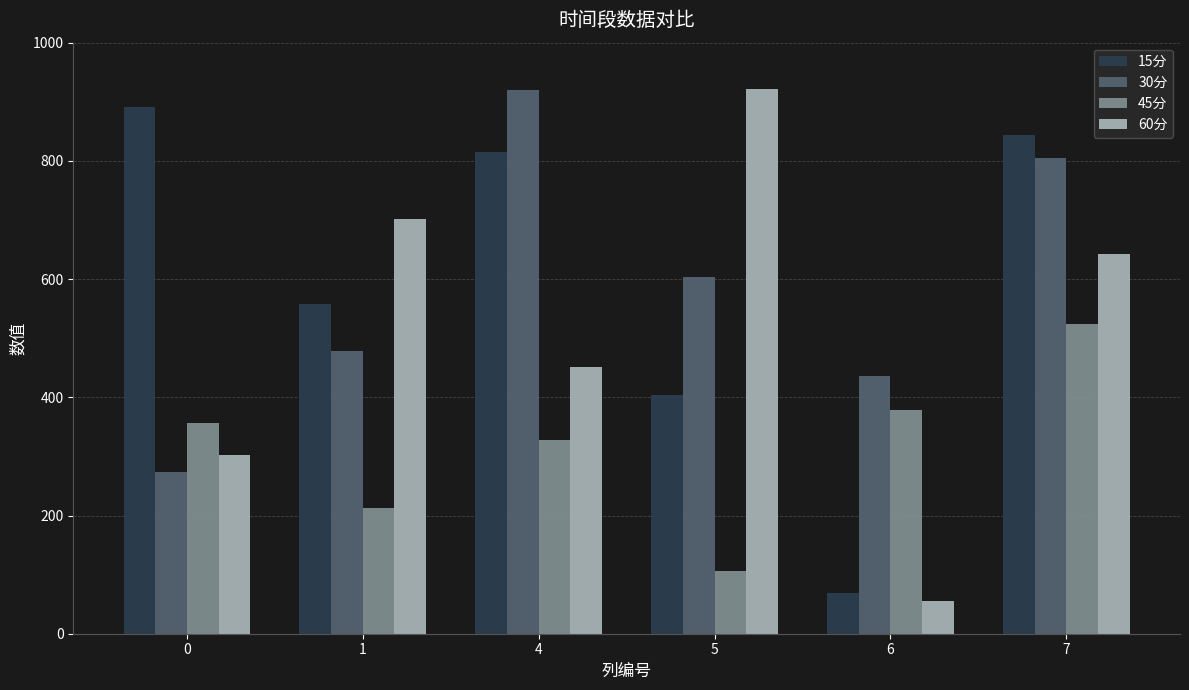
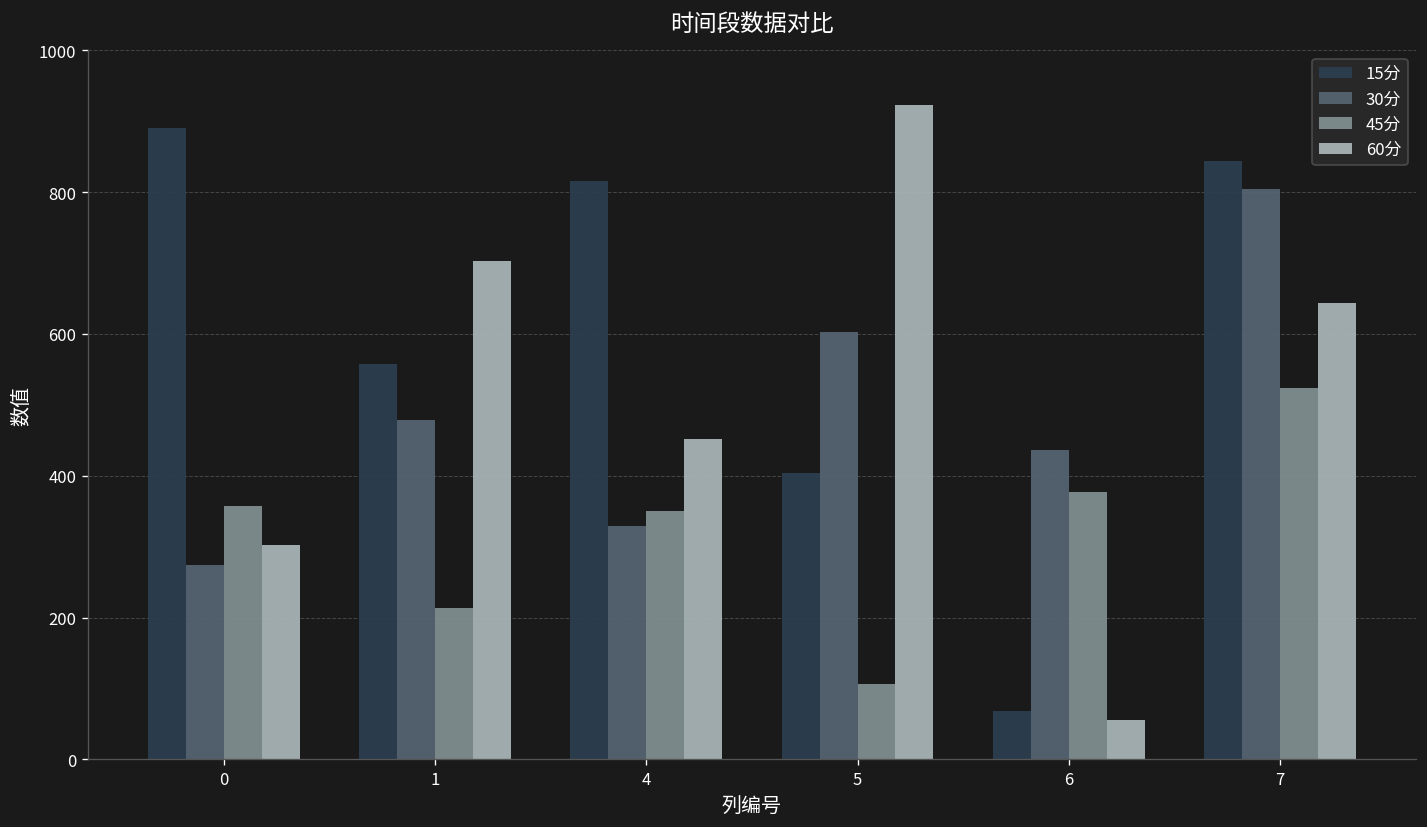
30分, 4: 920 -> 330
45分, 4: 330 -> 350
